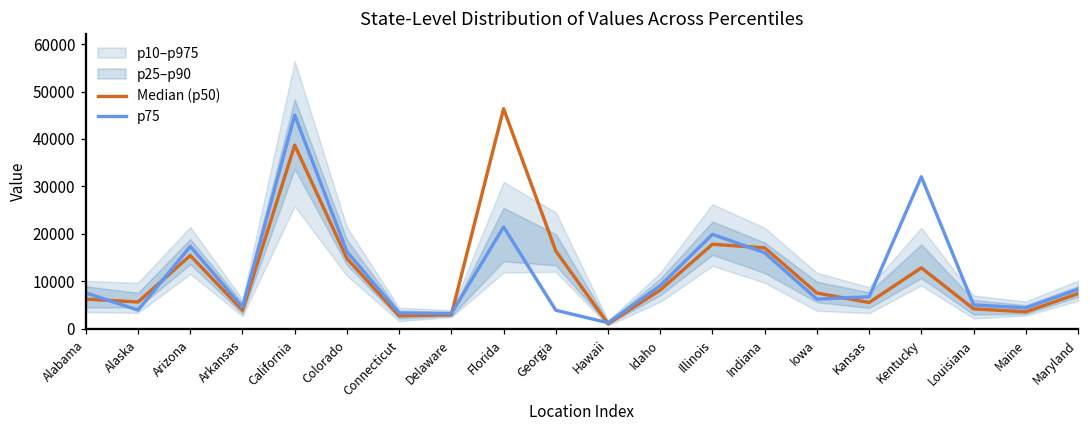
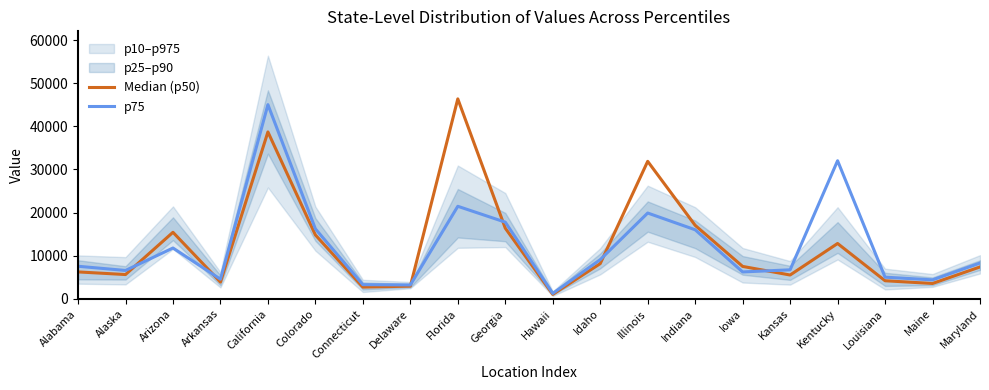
p75, Alaska: 4000 -> 7000
p75, Arizona: 17000 -> 12000
p75, Georgia: 4000 -> 18000
Median (p50), Illinois: 18000 -> 32000
